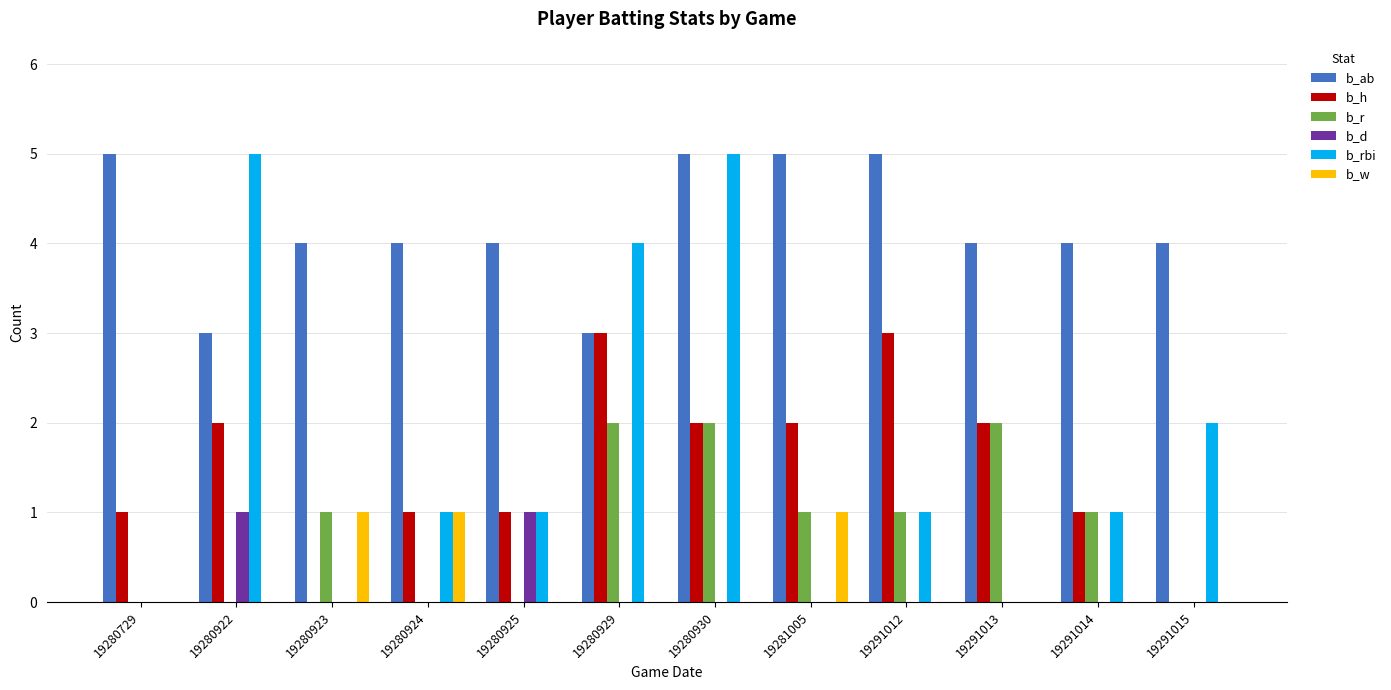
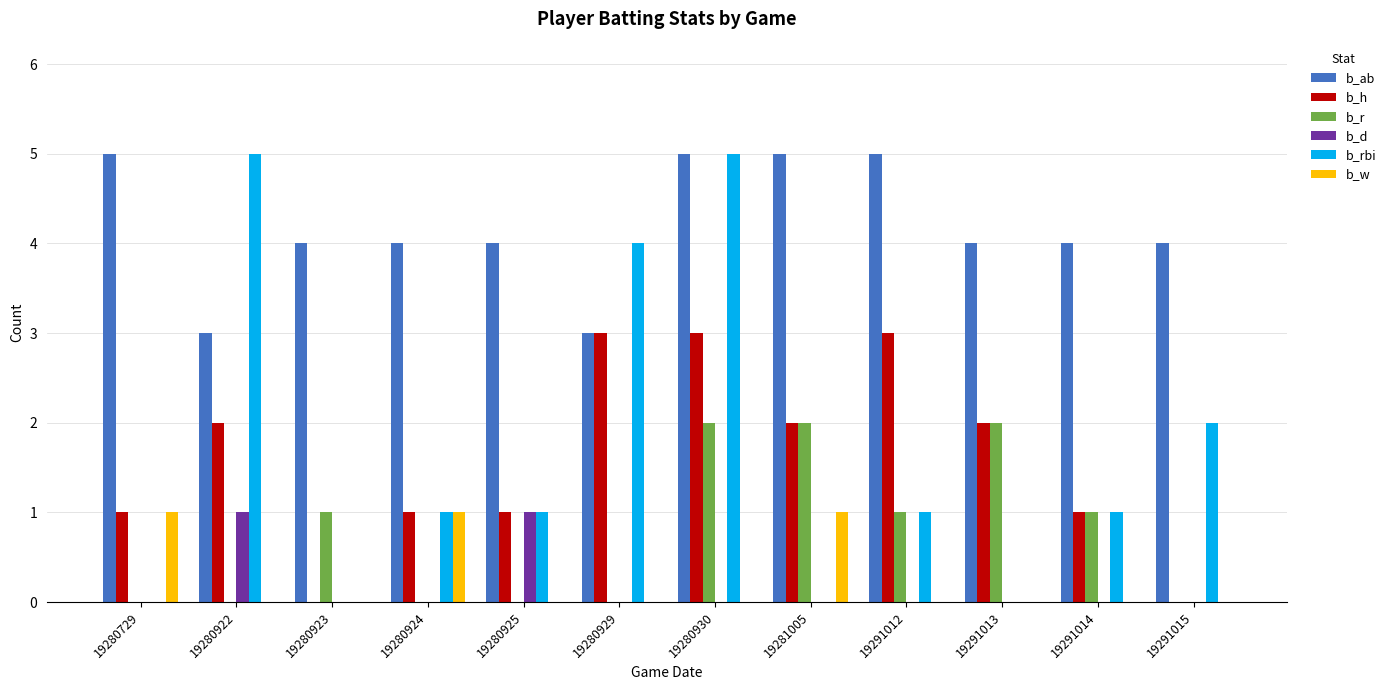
b_w, 19280729: 0 -> 1
b_w, 19280923: 1 -> 0
b_r, 19280929: 2 -> 0
b_h, 19280930: 2 -> 3
b_r, 19281005: 1 -> 2
